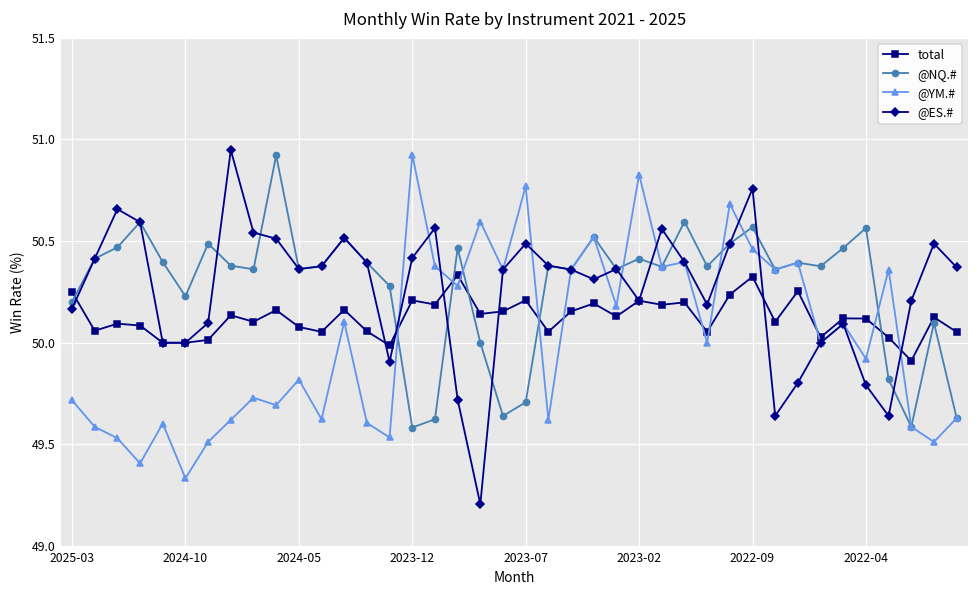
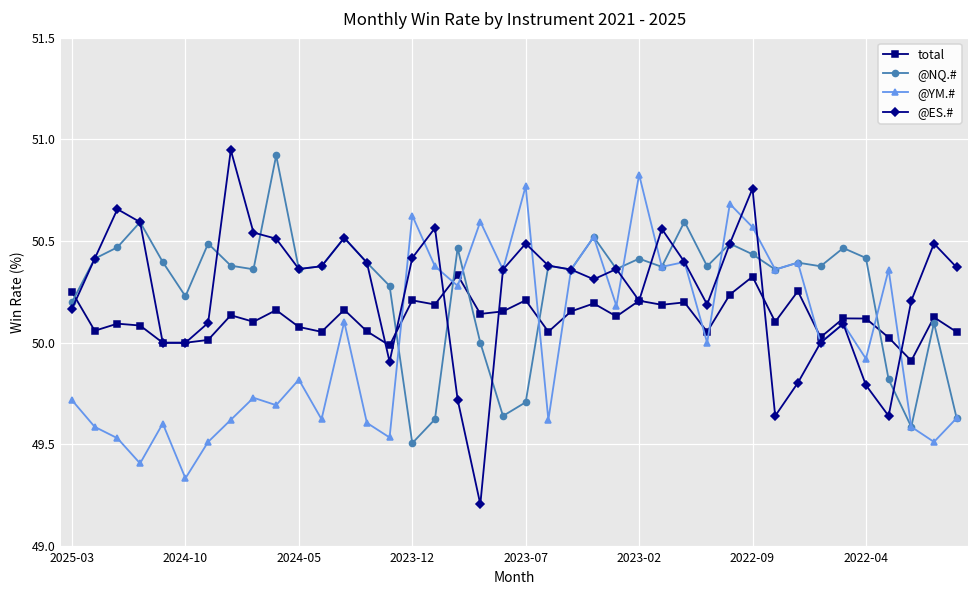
@NQ.#, 2023-12: 49.58 -> 49.51
@YM.#, 2023-12: 50.93 -> 50.63
@NQ.#, 2022-09: 50.57 -> 50.43
@YM.#, 2022-09: 50.46 -> 50.57
@NQ.#, 2022-04: 50.56 -> 50.42
